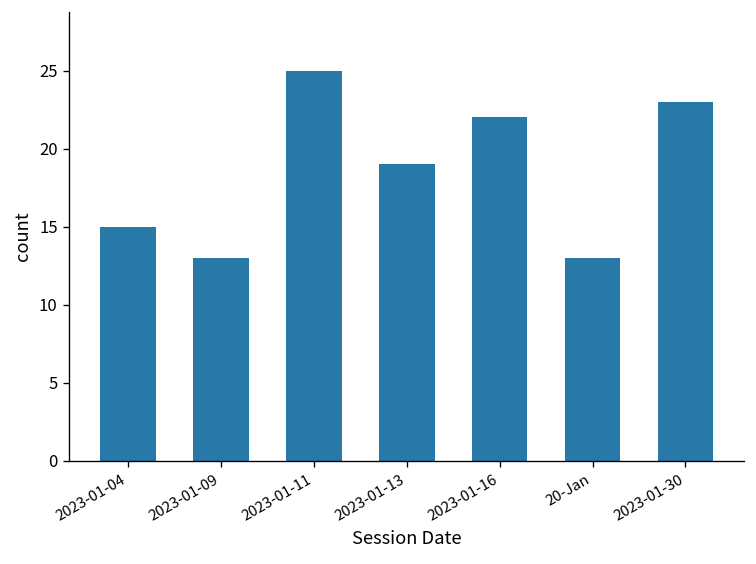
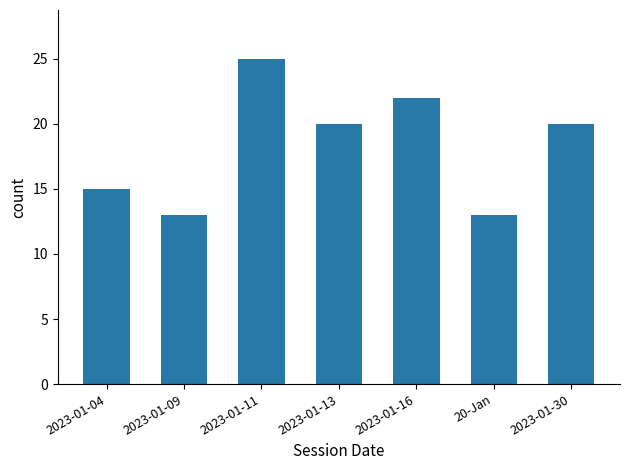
2023-01-13: 19 -> 20
2023-01-30: 23 -> 20
